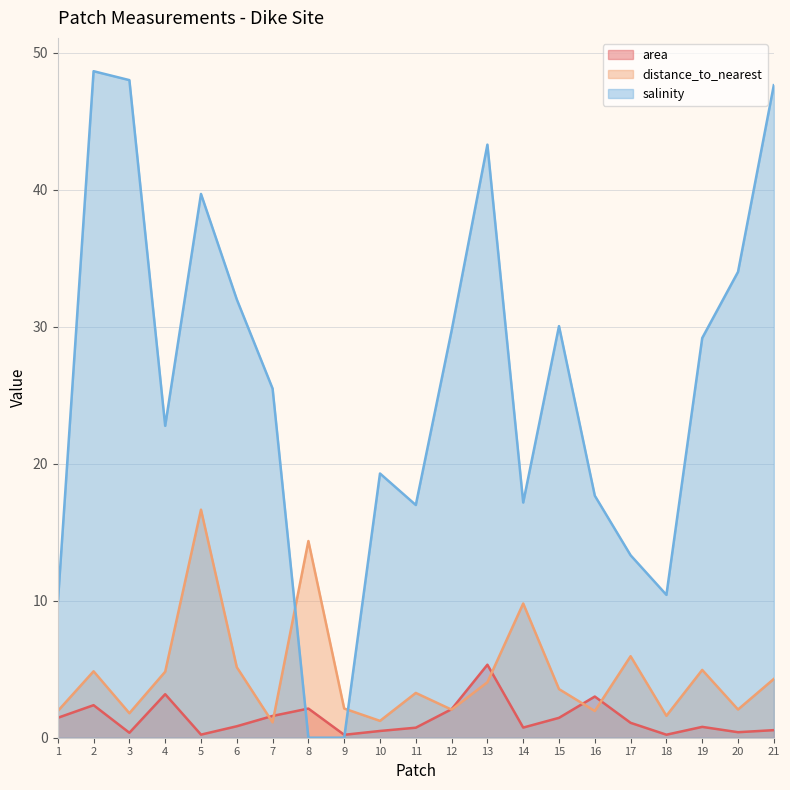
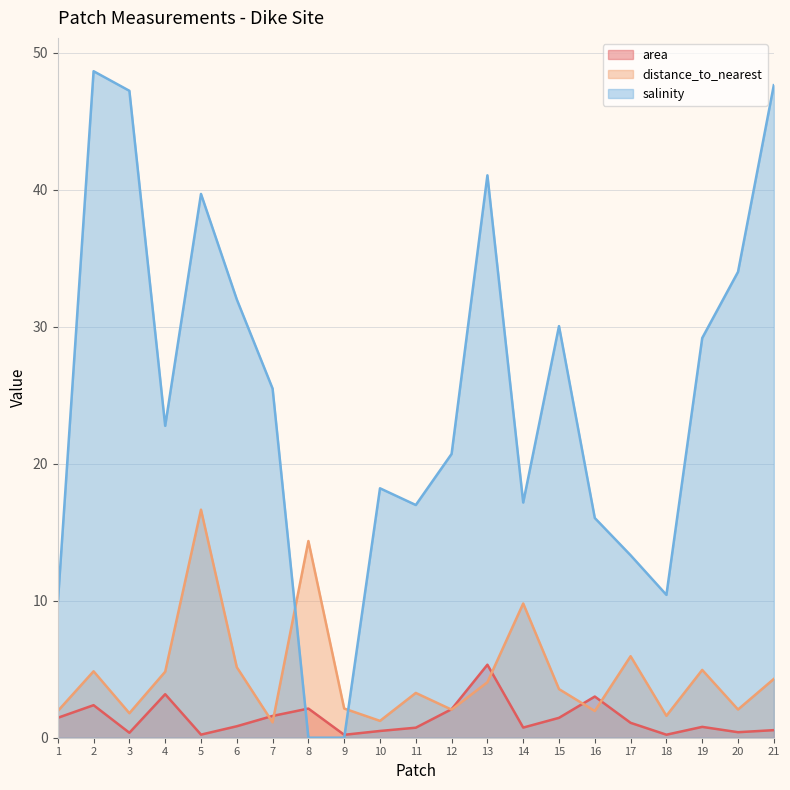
salinity, 3: 48.0 -> 47.2
salinity, 10: 19.3 -> 18.2
salinity, 12: 29.7 -> 20.7
salinity, 13: 43.3 -> 41.1
salinity, 16: 17.7 -> 16.0
